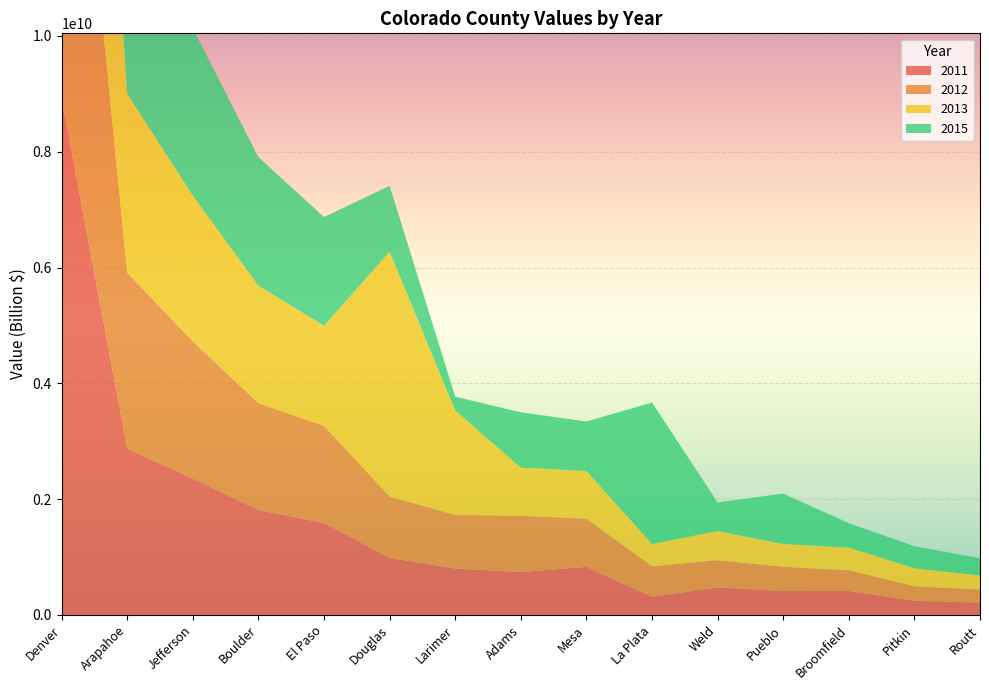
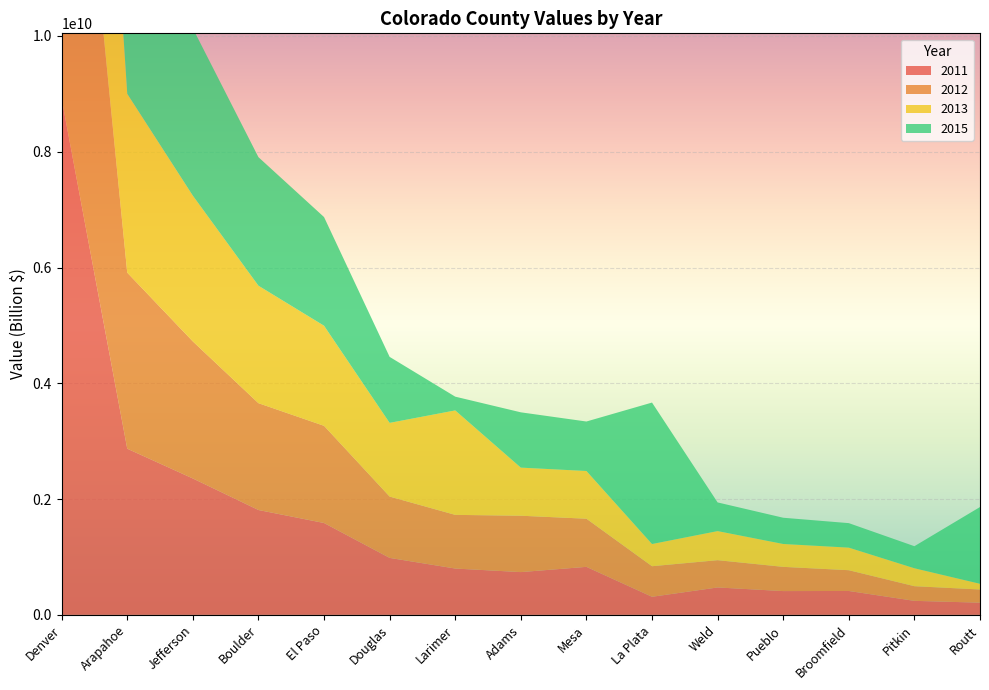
2013, Douglas: 4200000000 -> 1300000000
2015, Pueblo: 900000000 -> 500000000
2013, Routt: 200000000 -> 100000000
2015, Routt: 300000000 -> 1300000000
